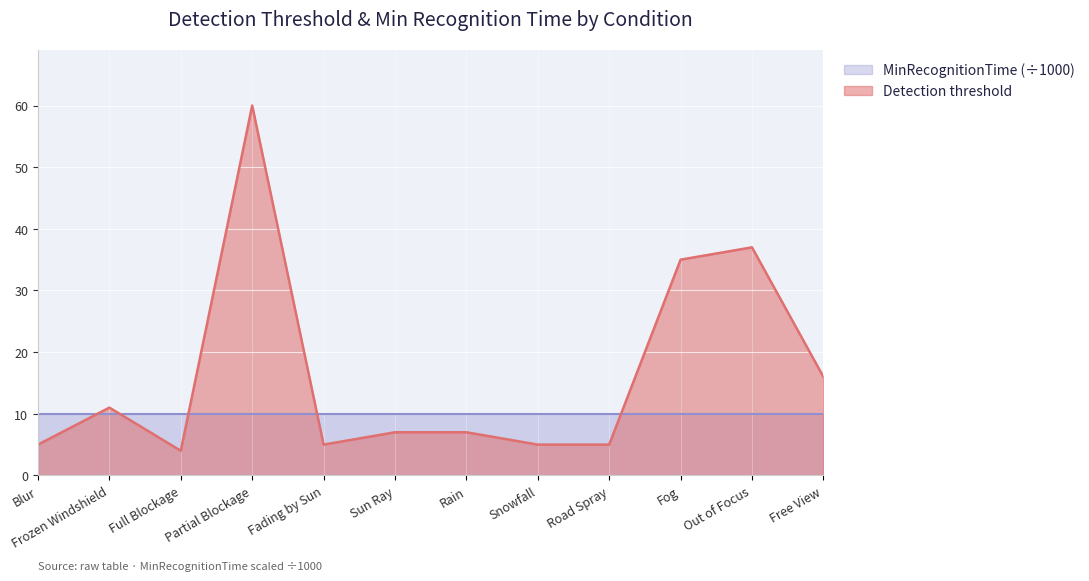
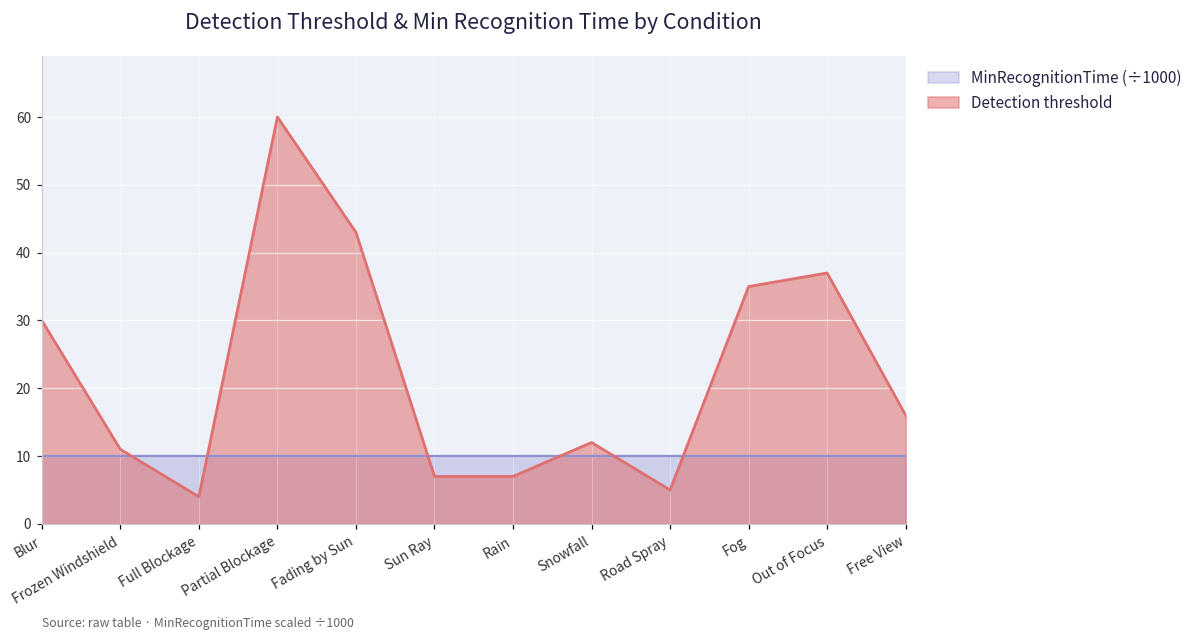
Detection threshold, Blur: 5 -> 30
Detection threshold, Fading by Sun: 5 -> 43
Detection threshold, Snowfall: 5 -> 12
